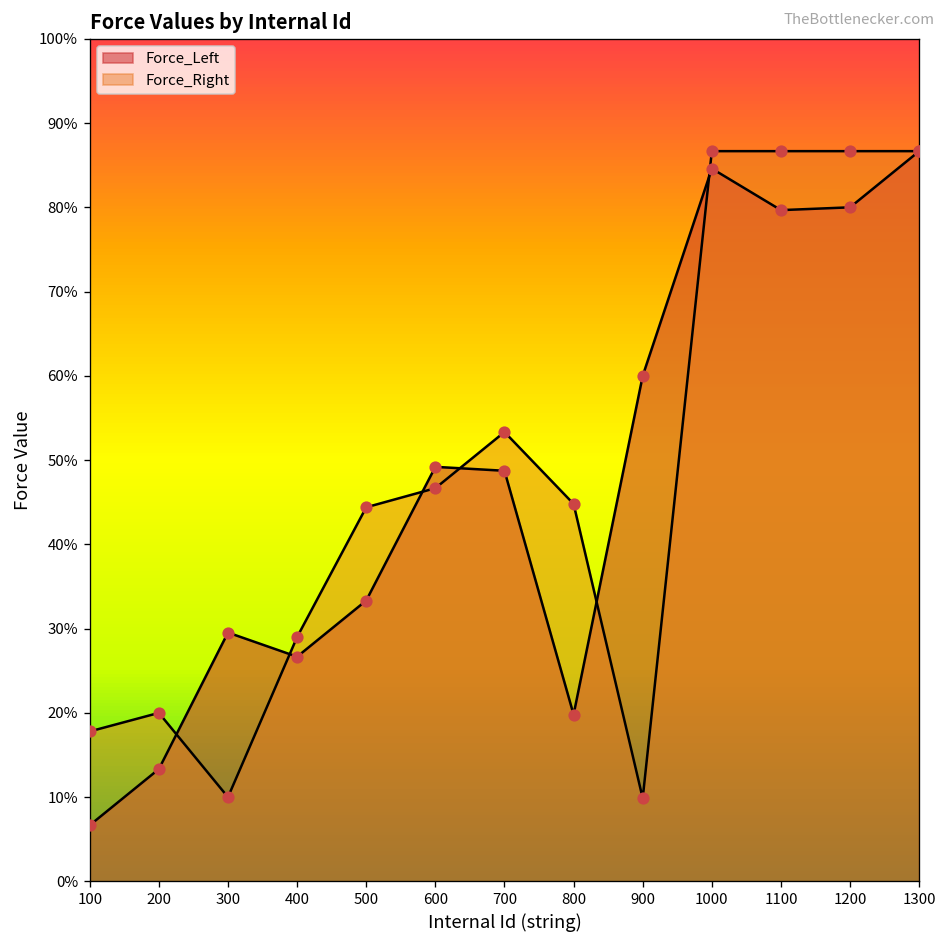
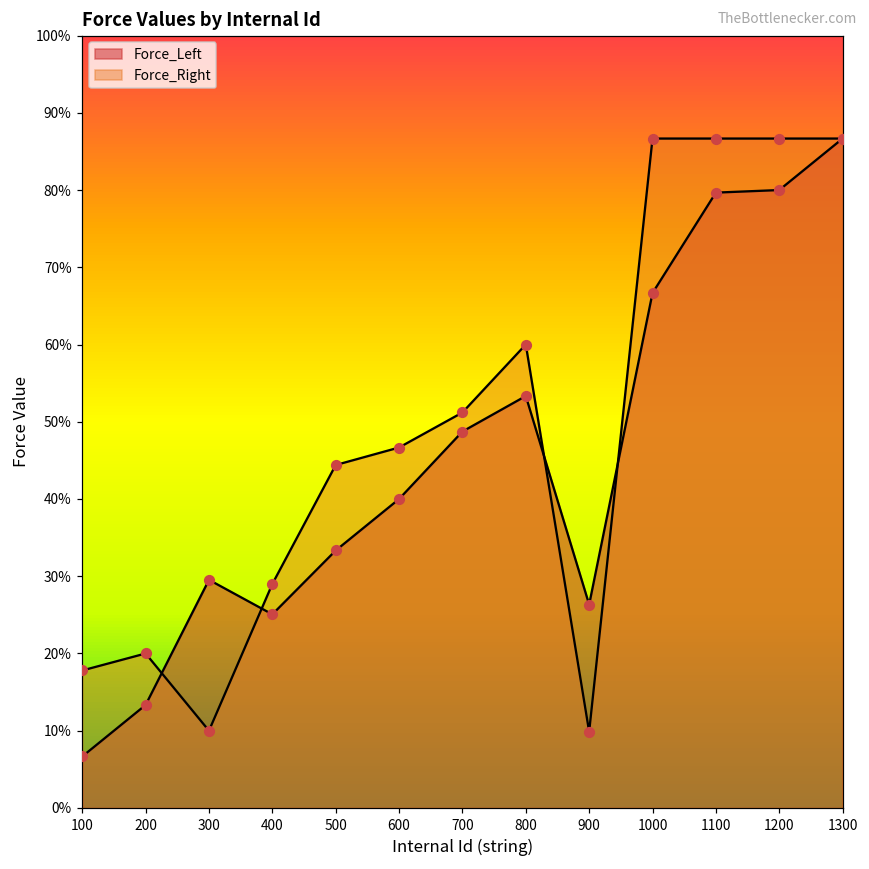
Force_Left, 400: 27% -> 25%
Force_Left, 600: 49% -> 40%
Force_Right, 700: 53% -> 51%
Force_Left, 800: 20% -> 53%
Force_Right, 800: 45% -> 60%
Force_Left, 900: 60% -> 26%
Force_Left, 1000: 85% -> 67%
